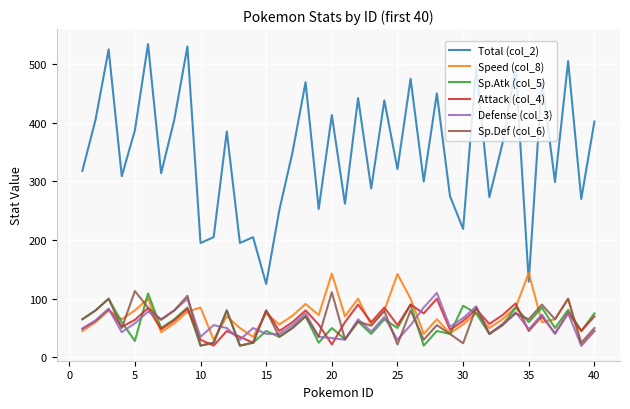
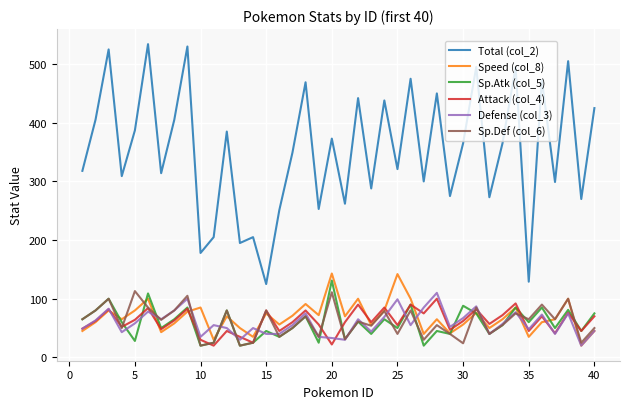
Total (col_2), 10: 200 -> 180
Total (col_2), 20: 410 -> 370
Sp.Atk (col_5), 20: 50 -> 130
Defense (col_3), 25: 30 -> 100
Sp.Def (col_6), 25: 20 -> 40
Total (col_2), 30: 220 -> 370
Speed (col_8), 35: 140 -> 40
Total (col_2), 40: 400 -> 430
